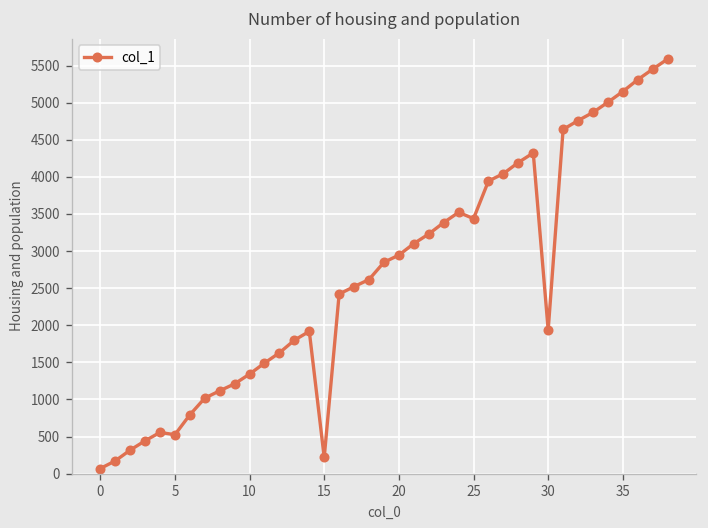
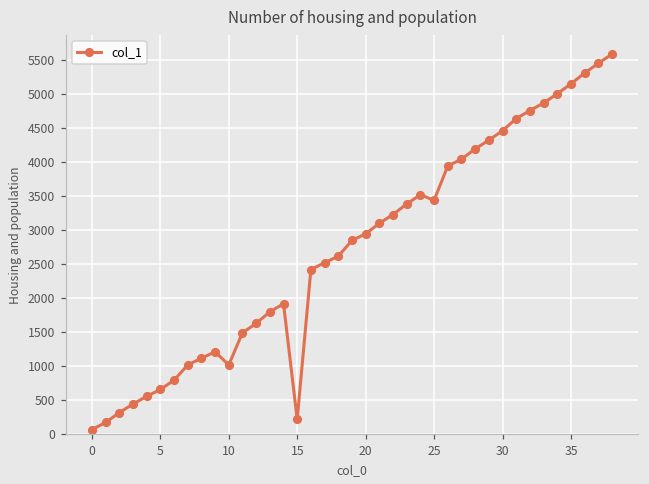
5: 500 -> 700
10: 1300 -> 1000
30: 1900 -> 4500
